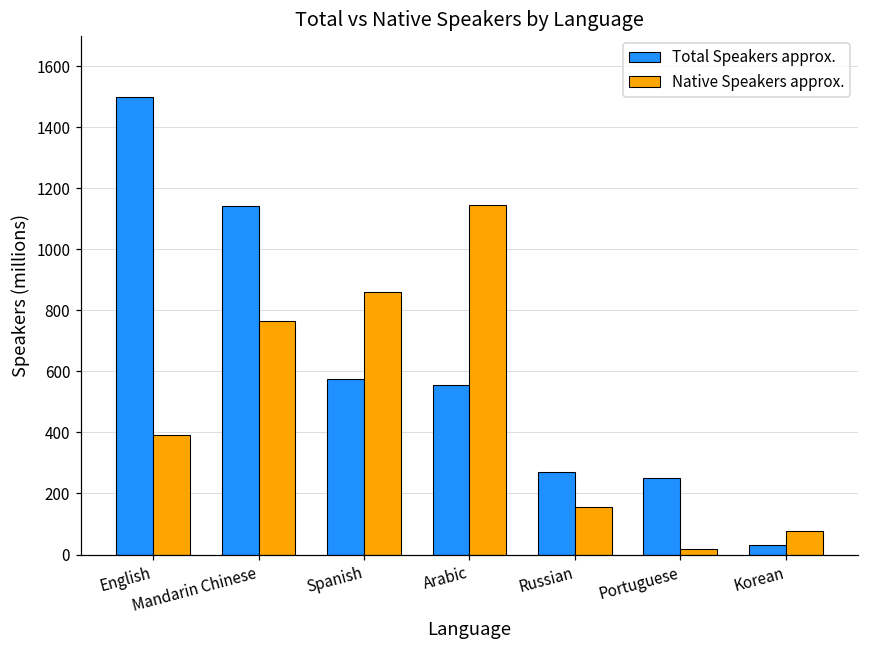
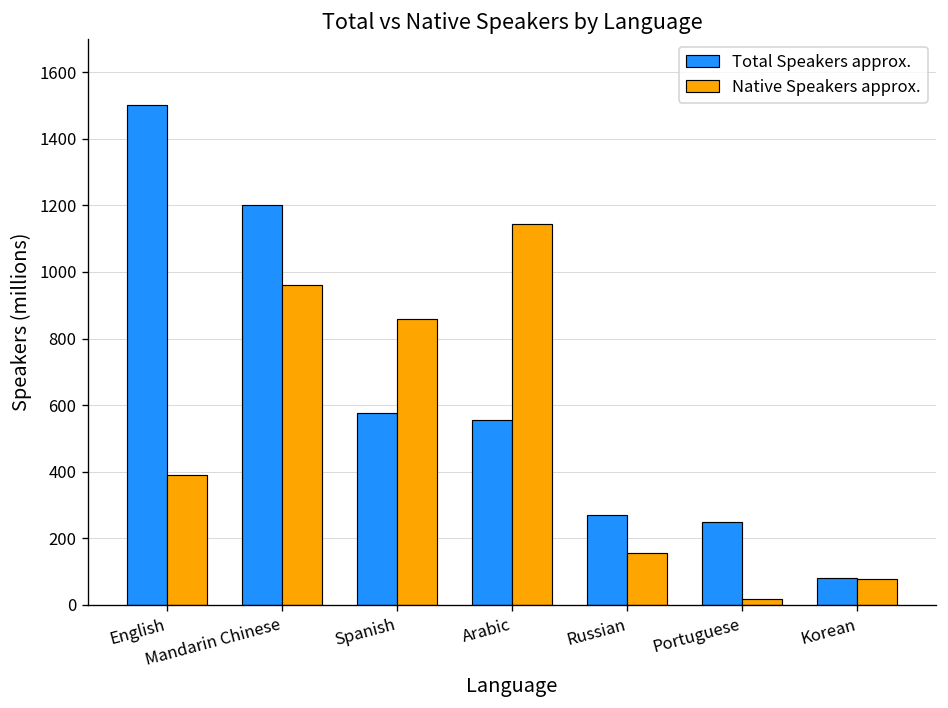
Total Speakers approx., Mandarin Chinese: 1140 -> 1200
Native Speakers approx., Mandarin Chinese: 770 -> 960
Total Speakers approx., Korean: 30 -> 80
